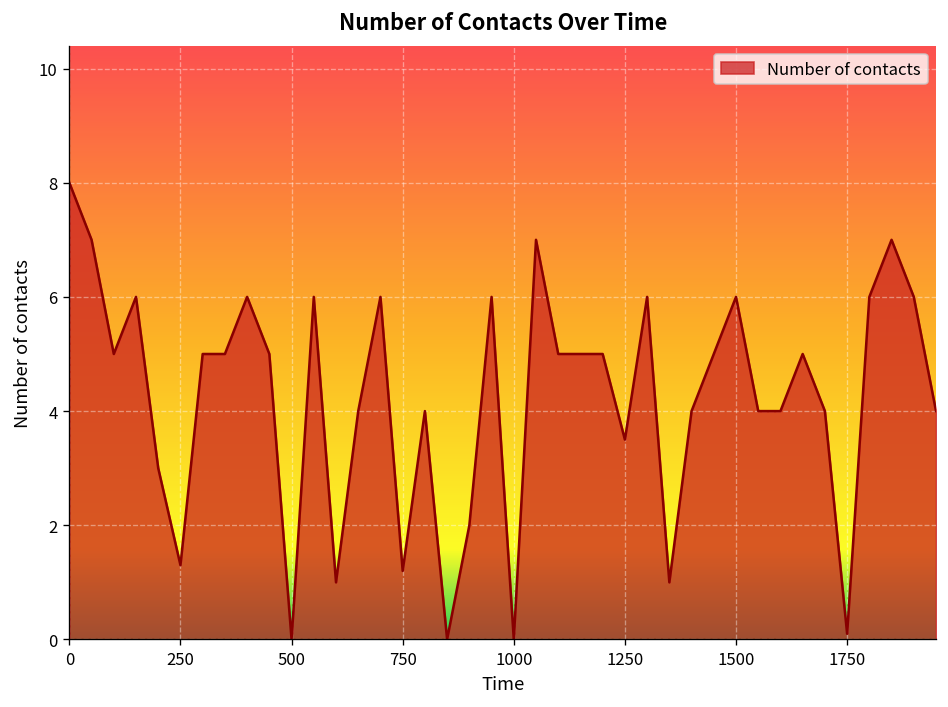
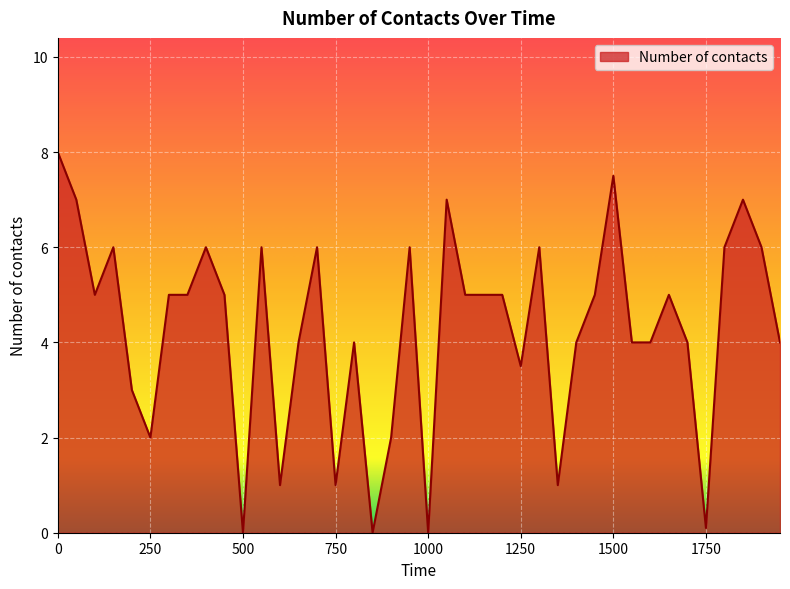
250: 1.3 -> 2.0
750: 1.2 -> 1.0
1500: 6.0 -> 7.5
